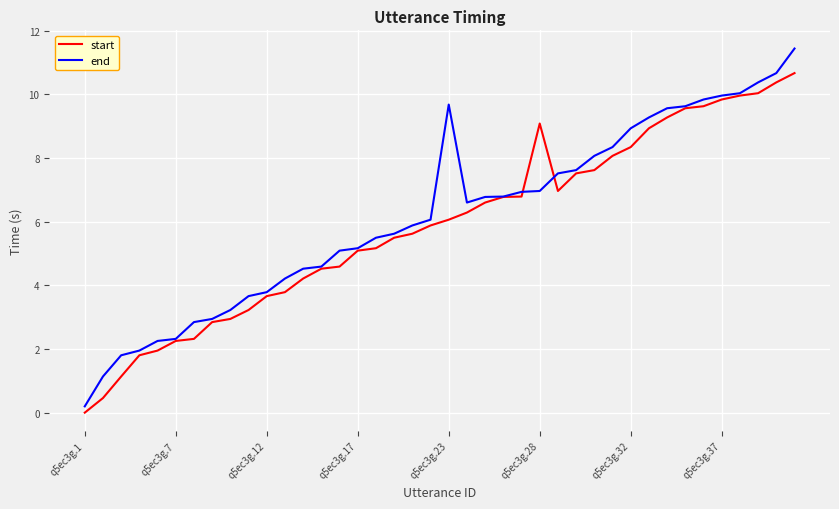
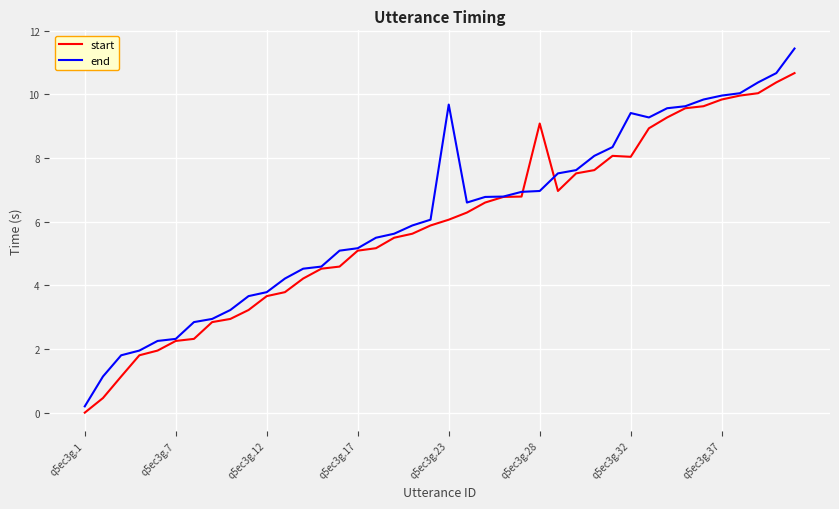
start, q5ec3g.32: 8.3 -> 8.0
end, q5ec3g.32: 8.9 -> 9.4
